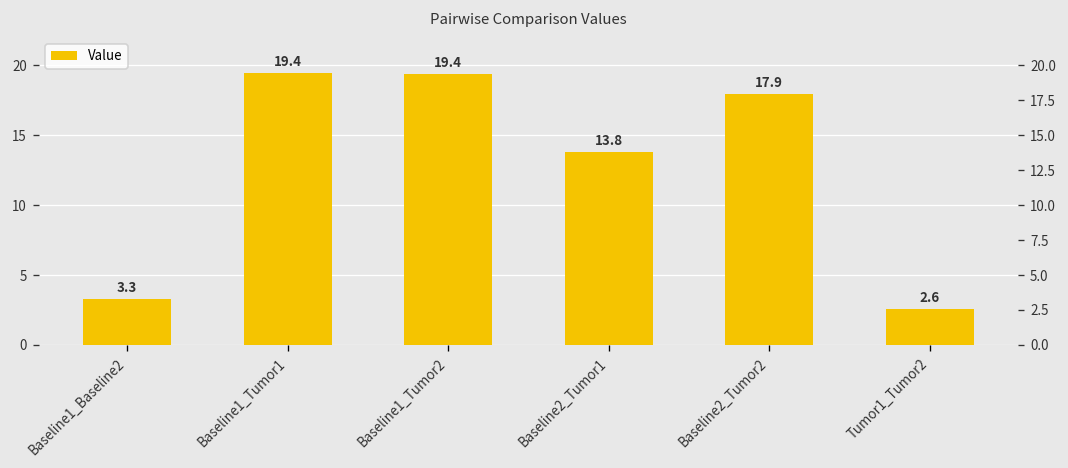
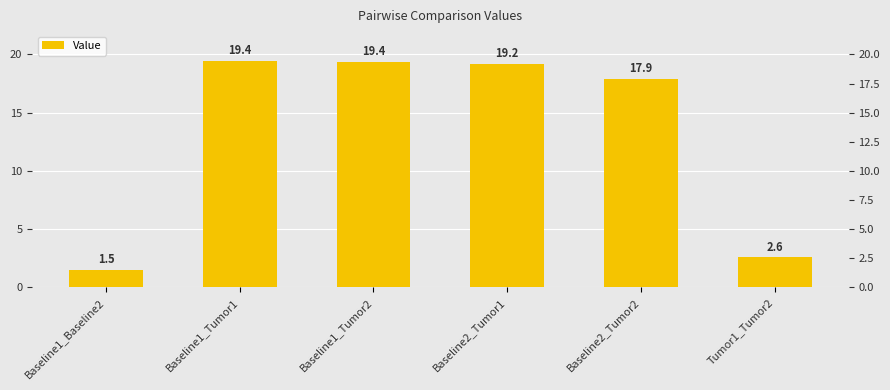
Baseline1_Baseline2: 3.3 -> 1.5
Baseline2_Tumor1: 13.8 -> 19.2
